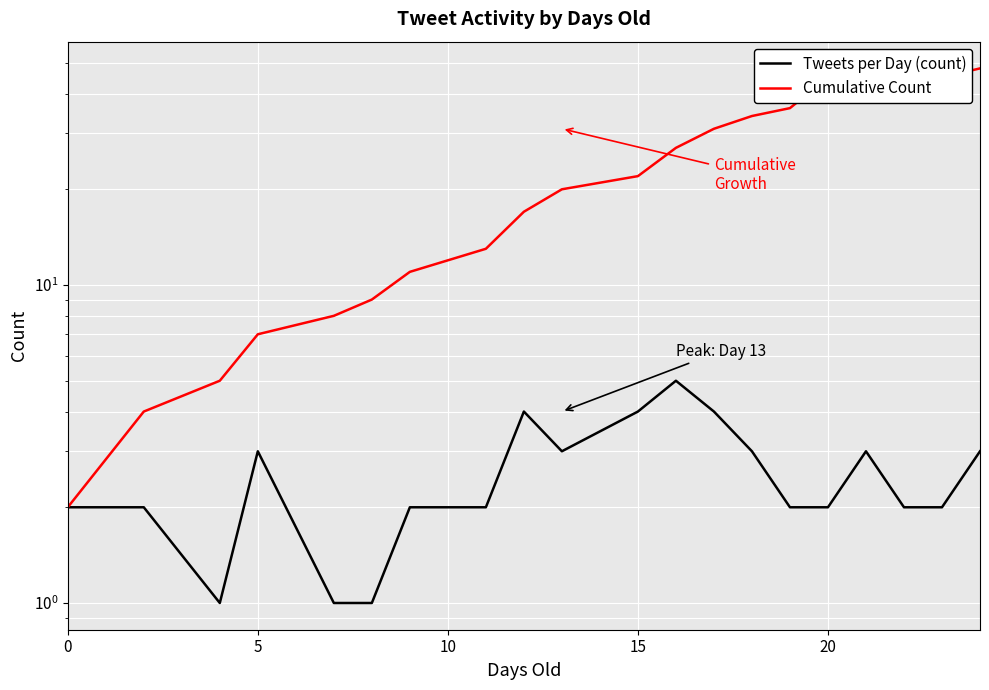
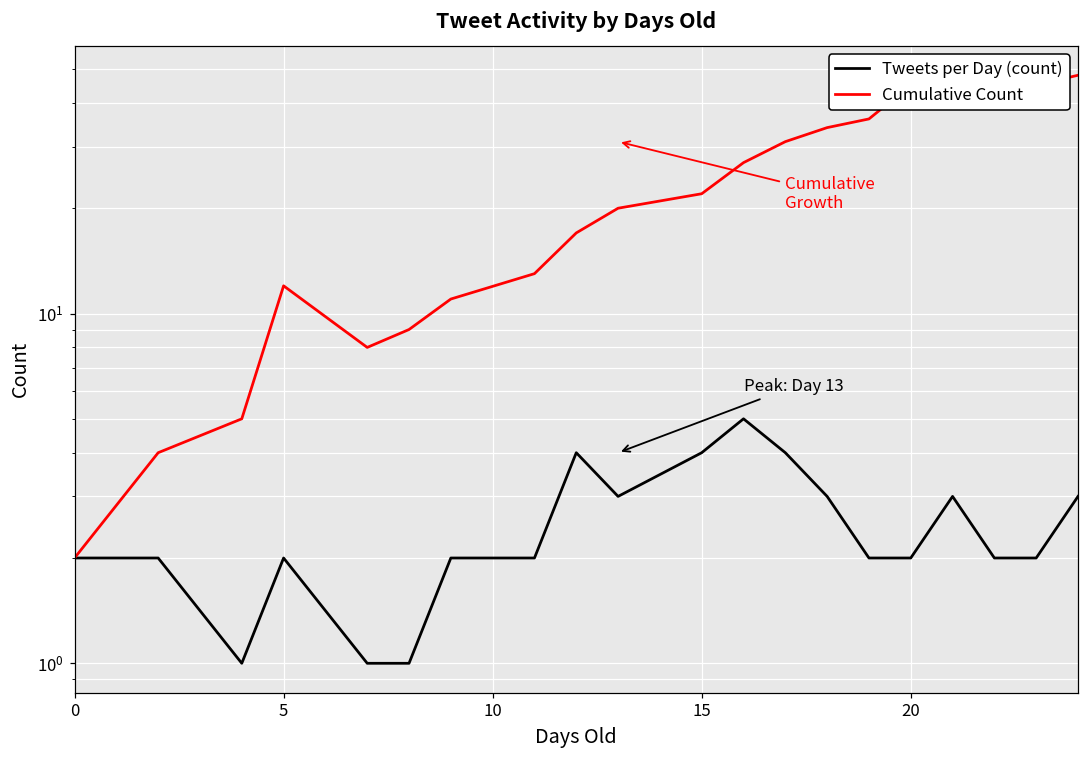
Tweets per Day (count), 5: 3 -> 2
Cumulative Count, 5: 7 -> 12
